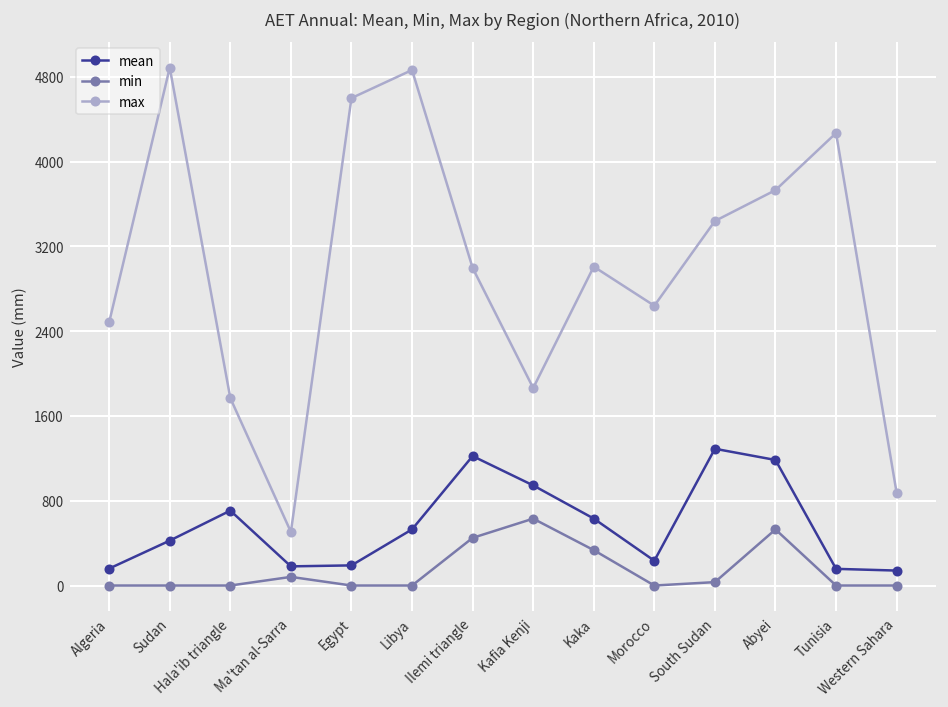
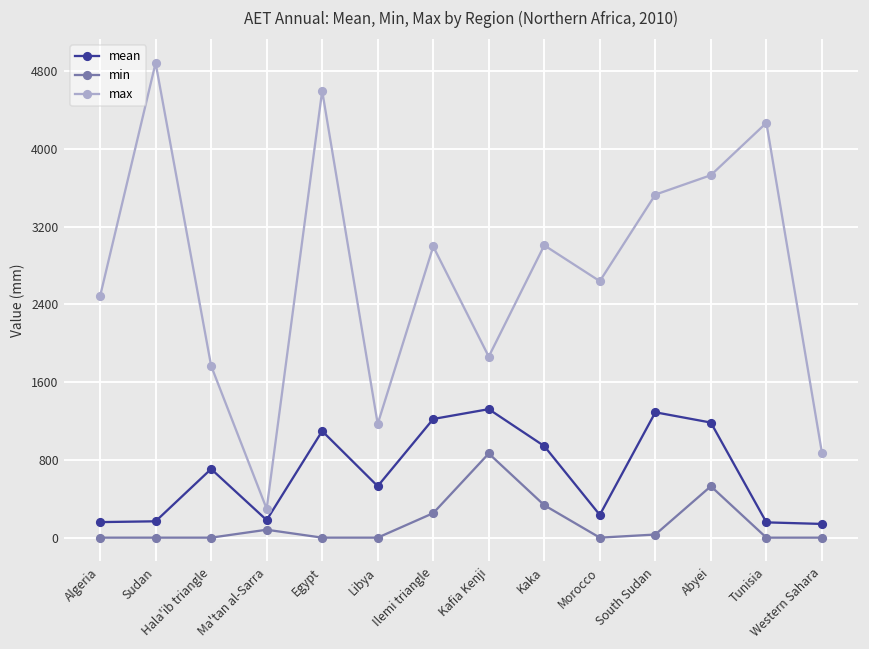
mean, Sudan: 400 -> 200
max, Ma'tan al-Sarra: 500 -> 300
mean, Egypt: 200 -> 1100
max, Libya: 4900 -> 1200
min, Ilemi triangle: 400 -> 300
mean, Kafia Kenji: 900 -> 1300
min, Kafia Kenji: 600 -> 900
mean, Kaka: 600 -> 900
max, South Sudan: 3400 -> 3500
